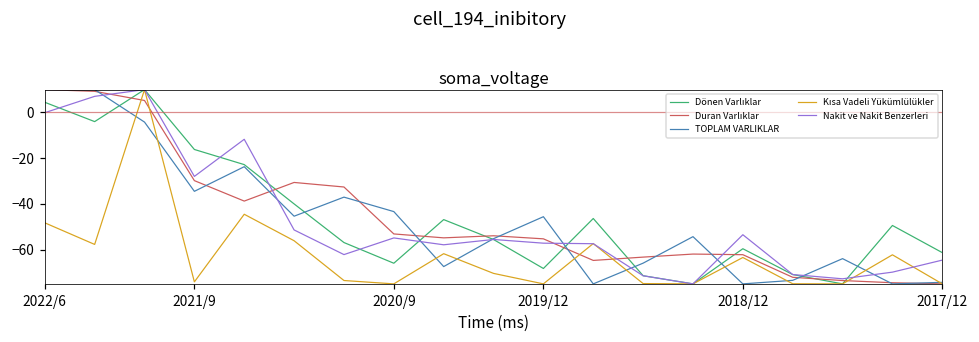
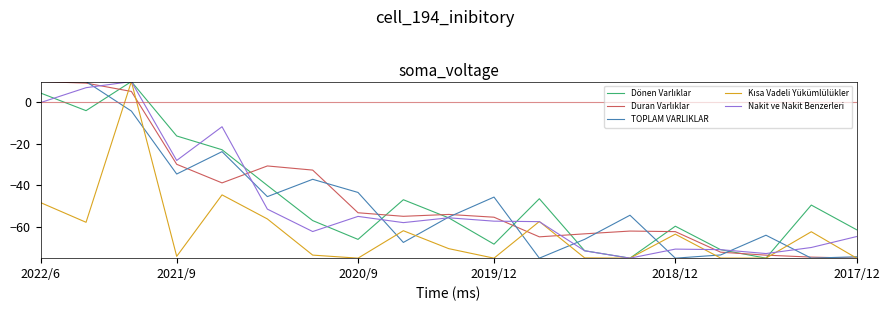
Nakit ve Nakit Benzerleri, 2018/12: -53 -> -71
